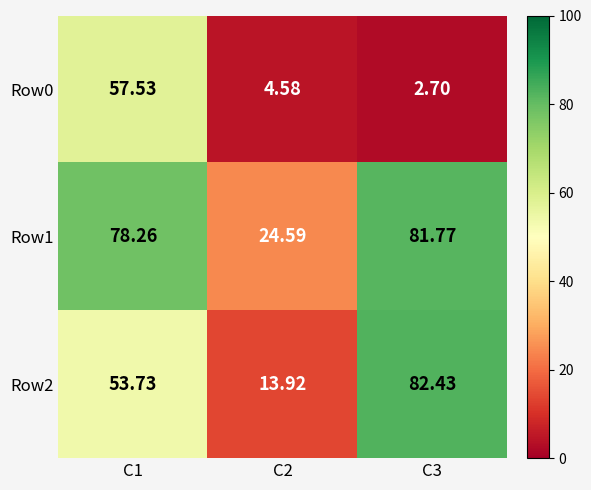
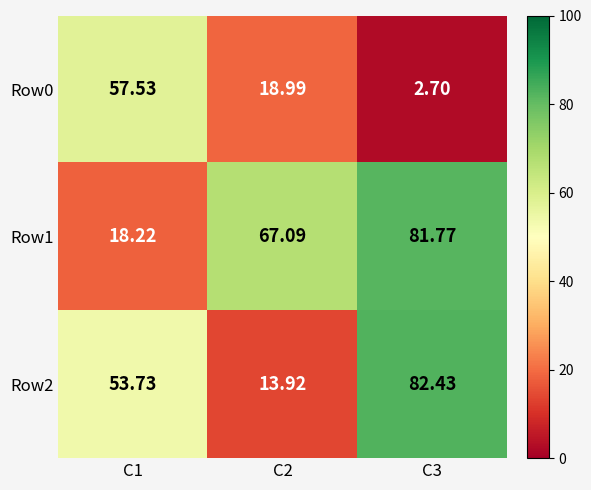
Row0, C2: 4.58 -> 18.99
Row1, C1: 78.26 -> 18.22
Row1, C2: 24.59 -> 67.09
